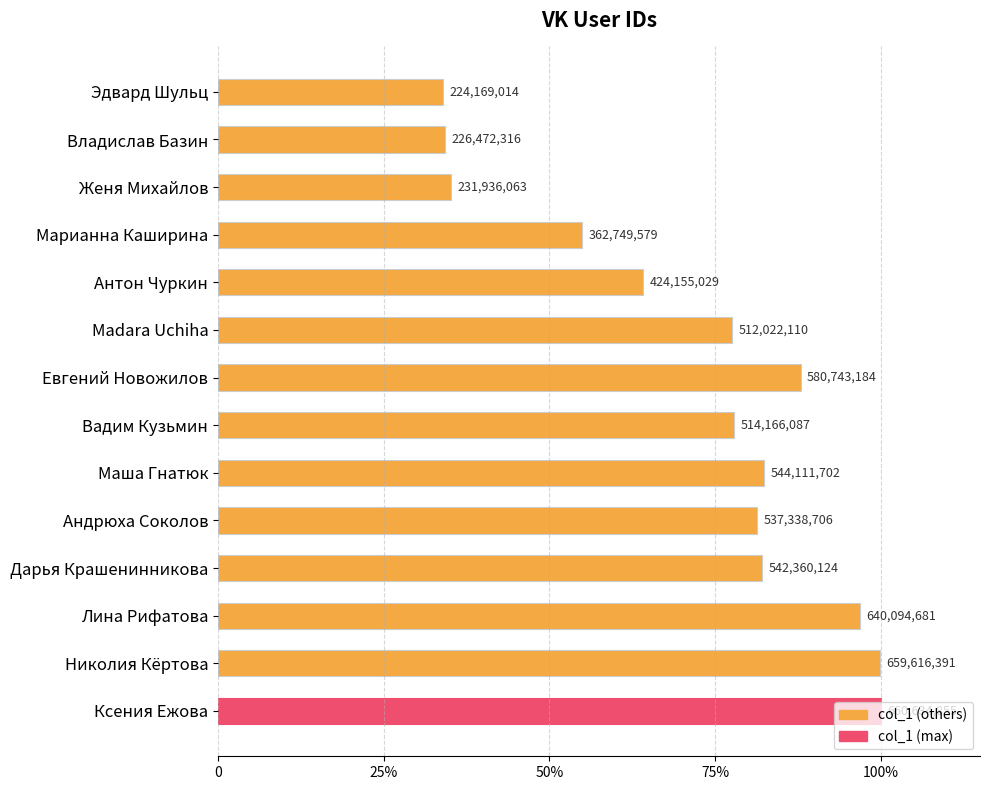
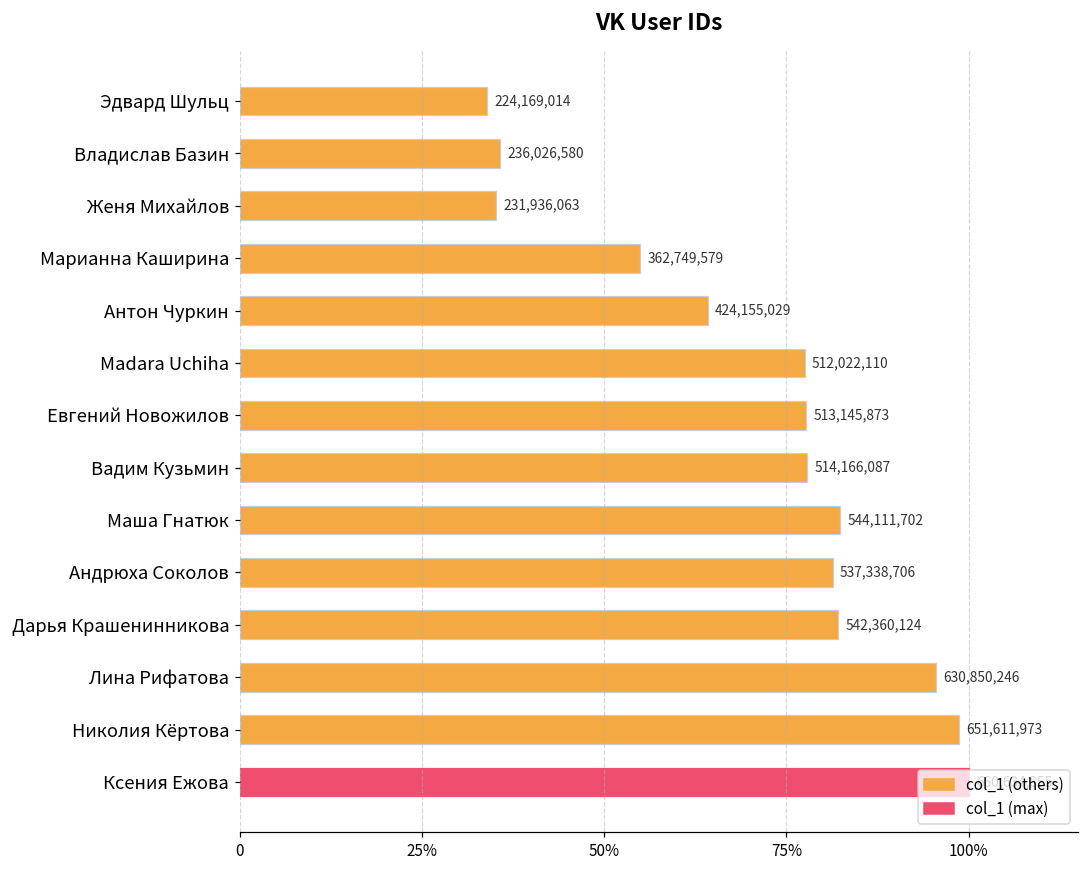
Владислав Базин: 226,472,316 -> 236,026,580
Евгений Новожилов: 580,743,184 -> 513,145,873
Лина Рифатова: 640,094,681 -> 630,850,246
Николия Кёртова: 659,616,391 -> 651,611,973
